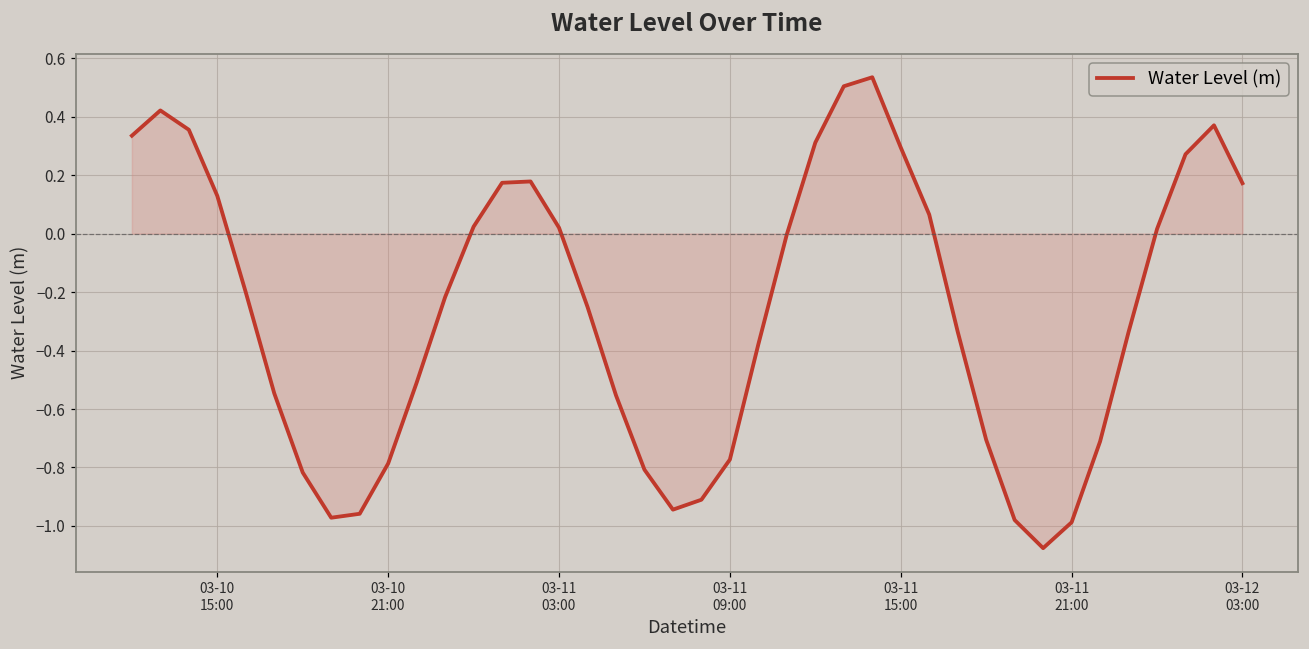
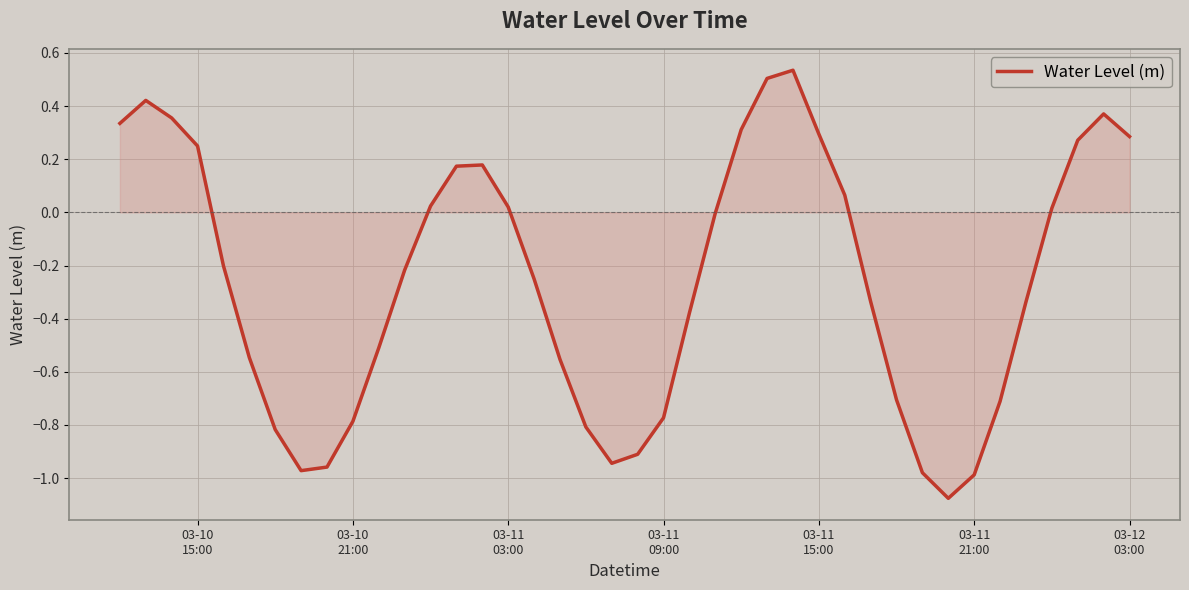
Water Level (m), 03-10 15:00: 0.13 -> 0.25
Water Level (m), 03-12 03:00: 0.17 -> 0.29
